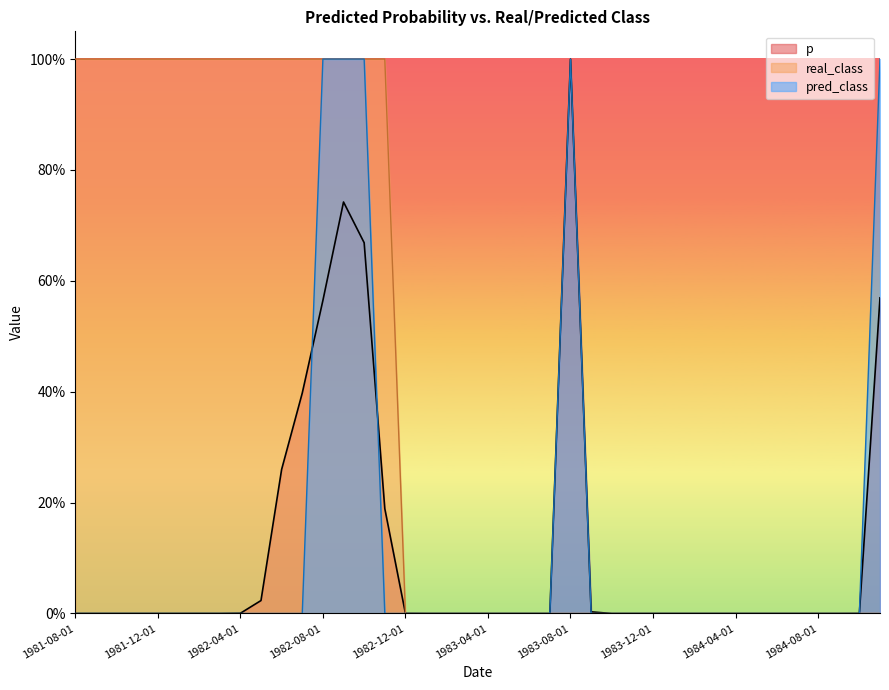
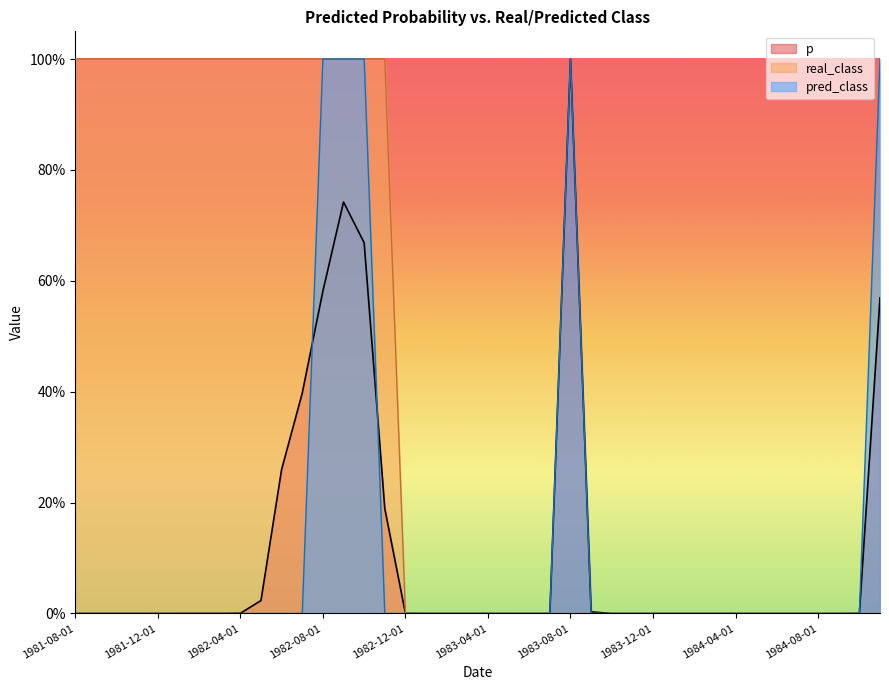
p, 1982-08-01: 56% -> 58%
